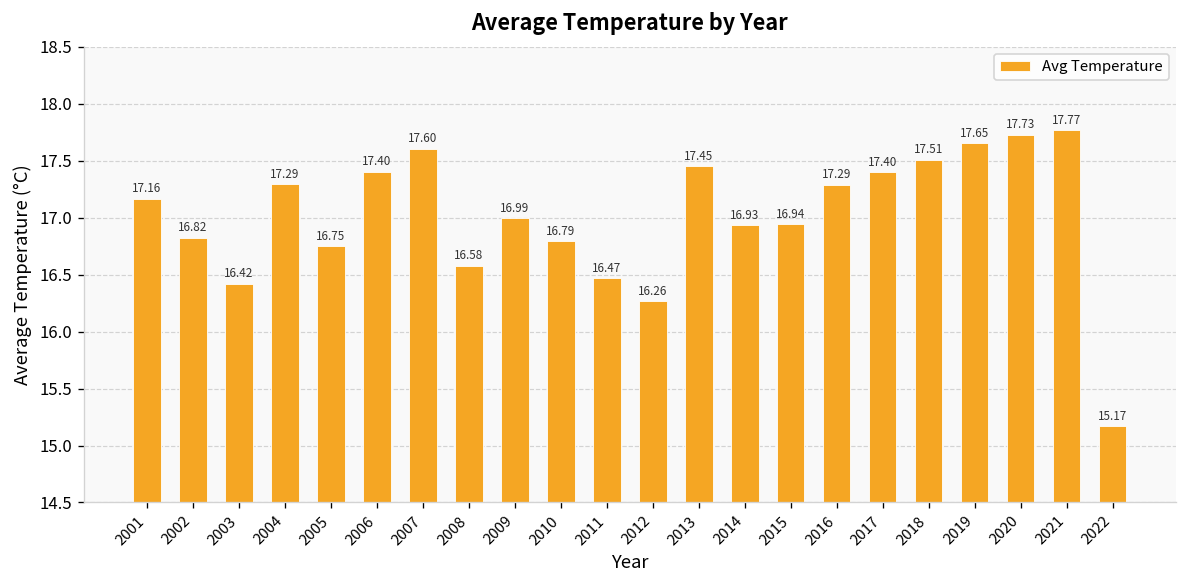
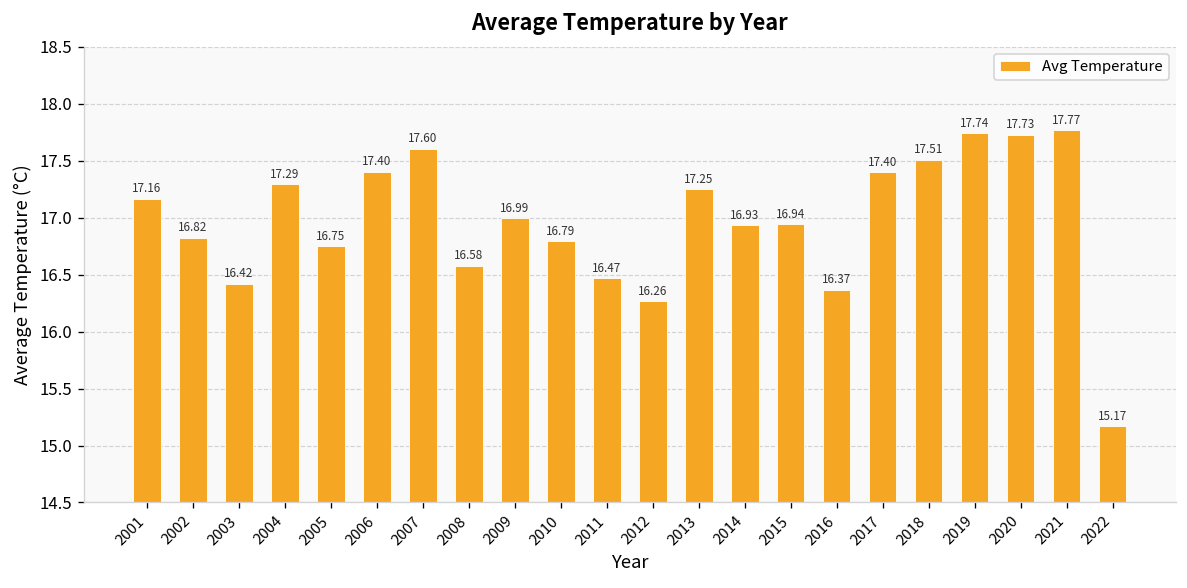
2013: 17.45 -> 17.25
2016: 17.29 -> 16.37
2019: 17.65 -> 17.74
